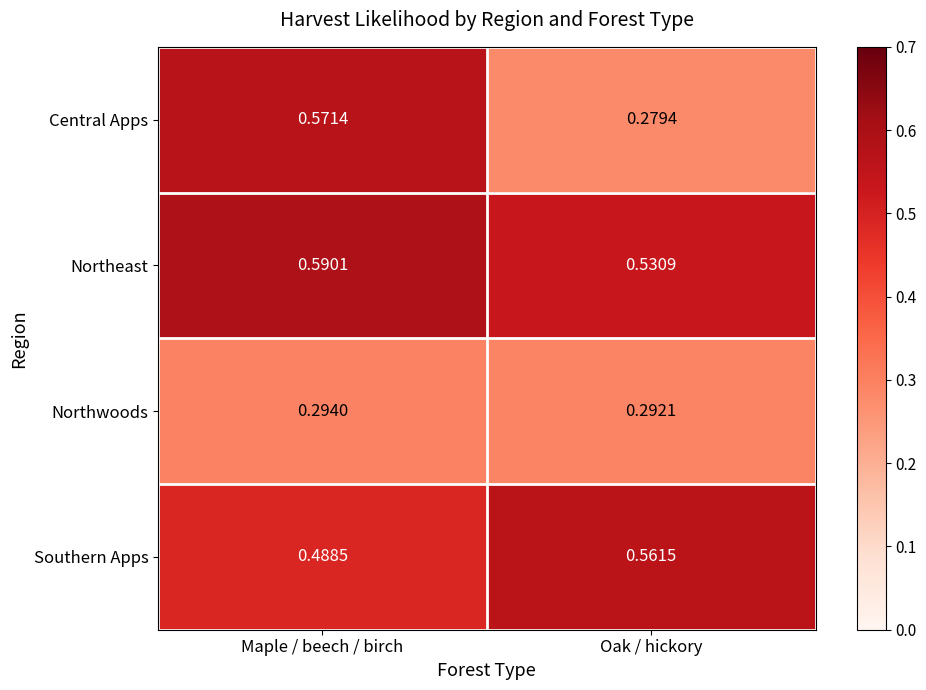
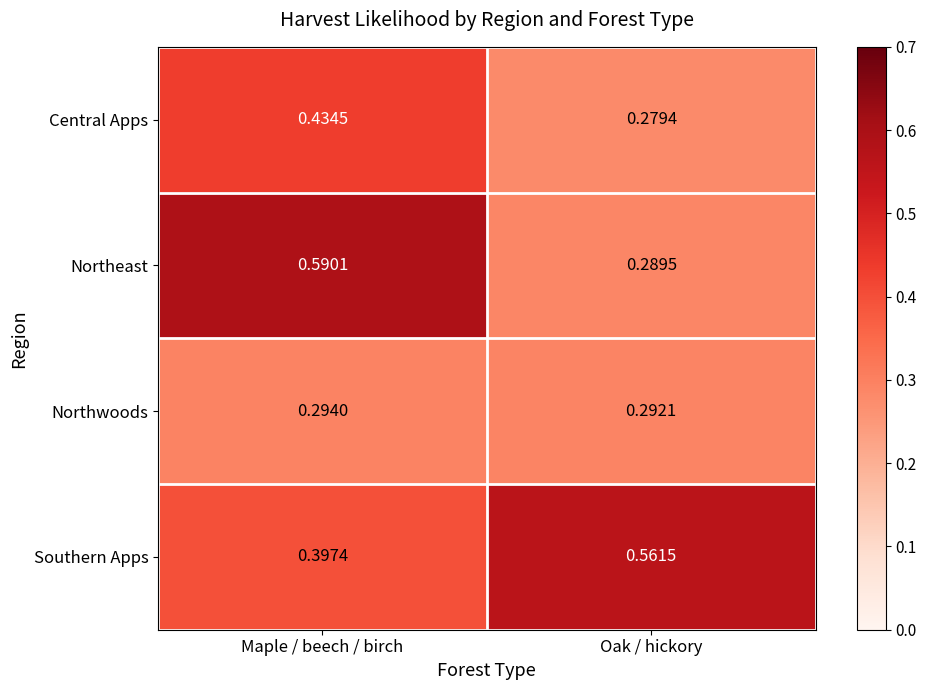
Central Apps, Maple / beech / birch: 0.5714 -> 0.4345
Northeast, Oak / hickory: 0.5309 -> 0.2895
Southern Apps, Maple / beech / birch: 0.4885 -> 0.3974
